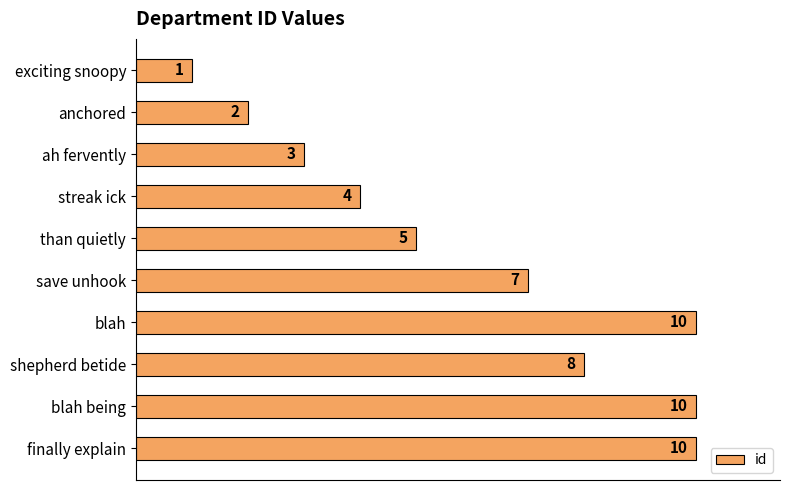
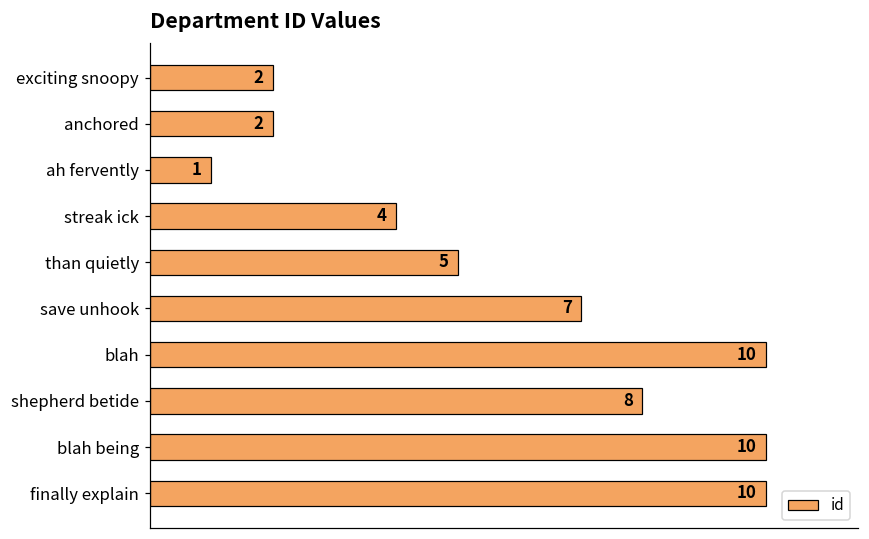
exciting snoopy: 1 -> 2
ah fervently: 3 -> 1
